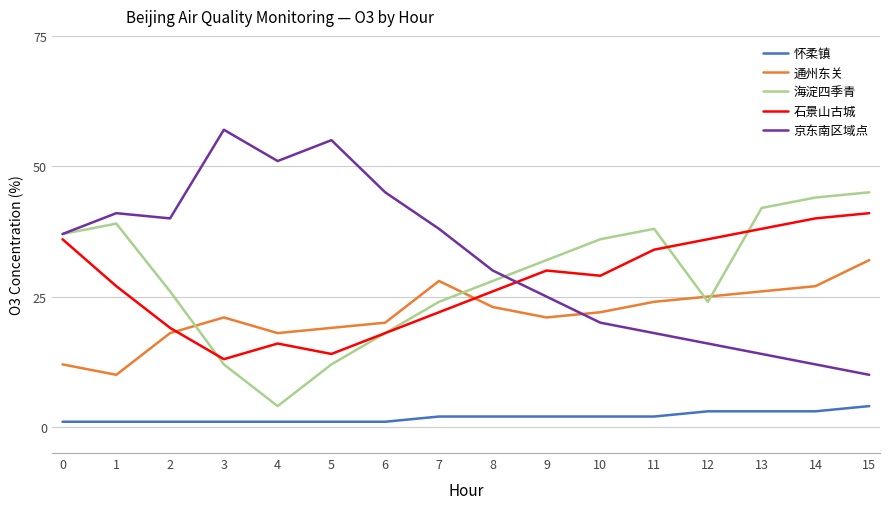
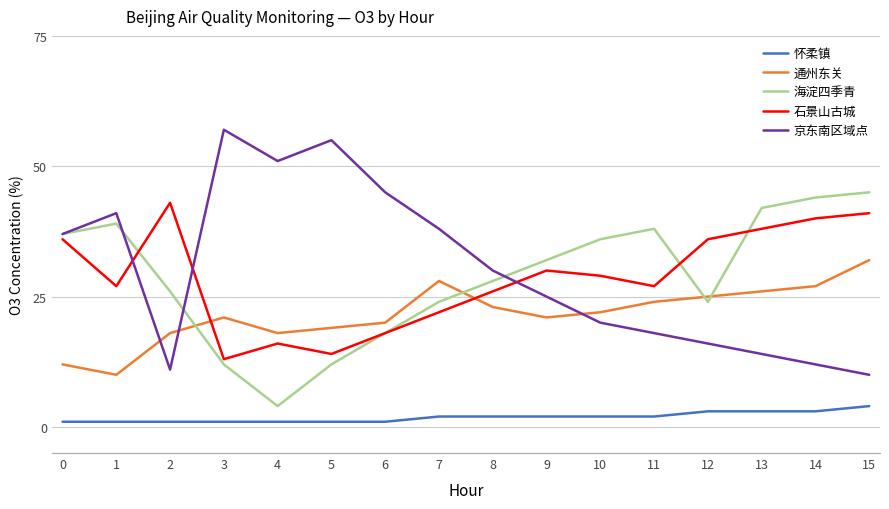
石景山古城, 2: 19 -> 43
京东南区域点, 2: 40 -> 11
石景山古城, 11: 34 -> 27
